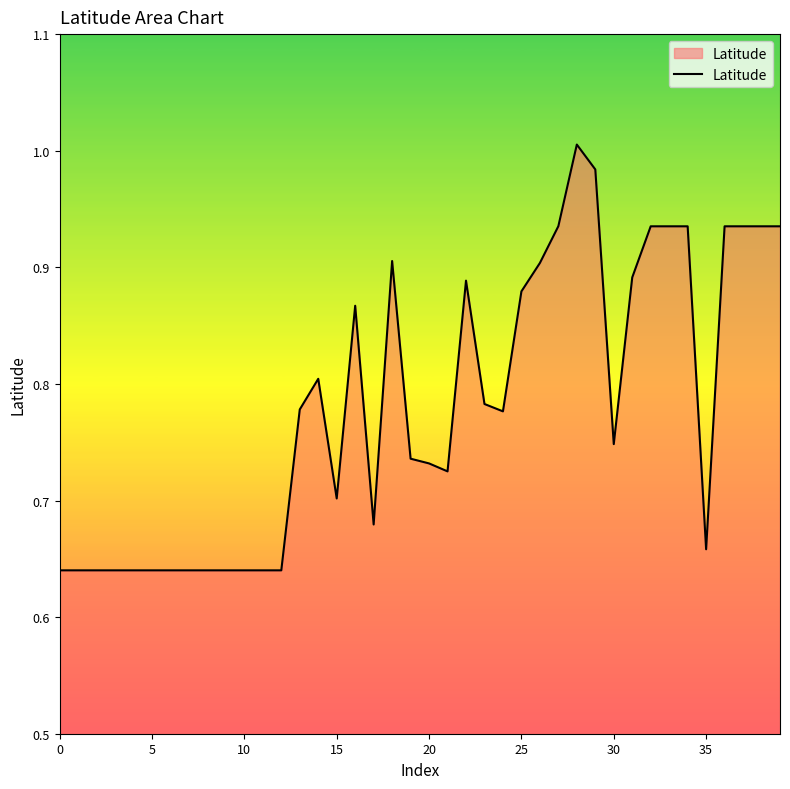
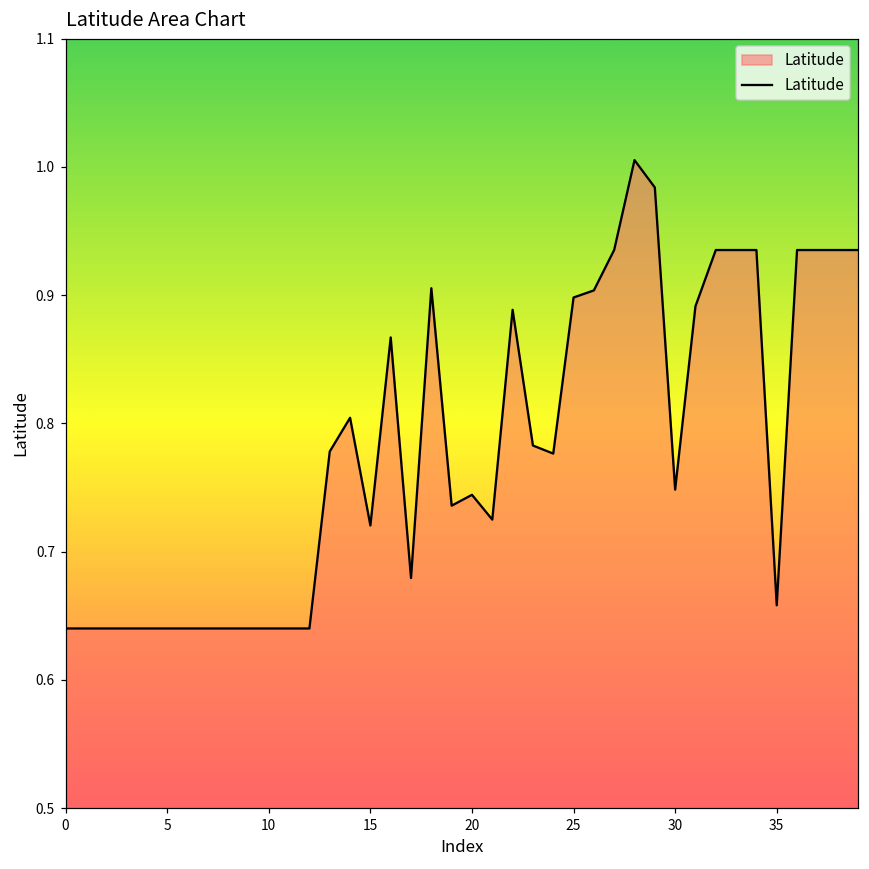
15: 0.702 -> 0.720
20: 0.732 -> 0.744
25: 0.879 -> 0.898
